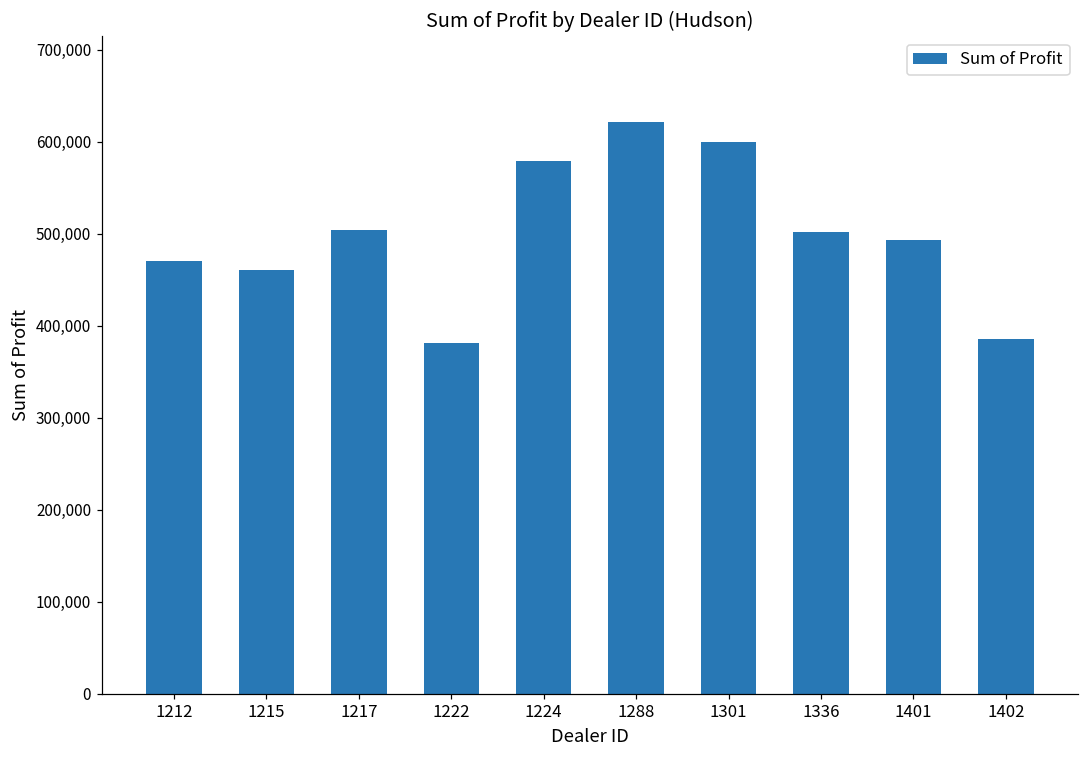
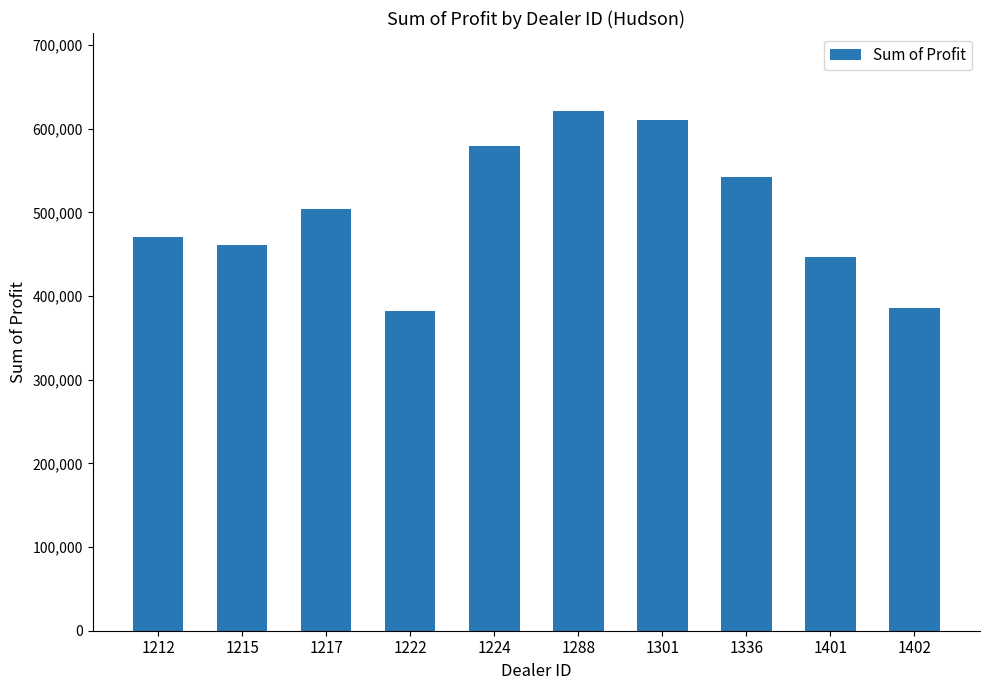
1301: 600,000 -> 610,000
1336: 500,000 -> 540,000
1401: 490,000 -> 450,000
